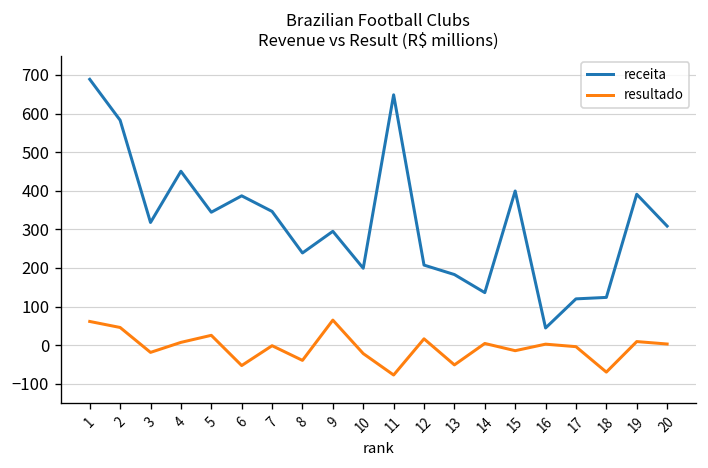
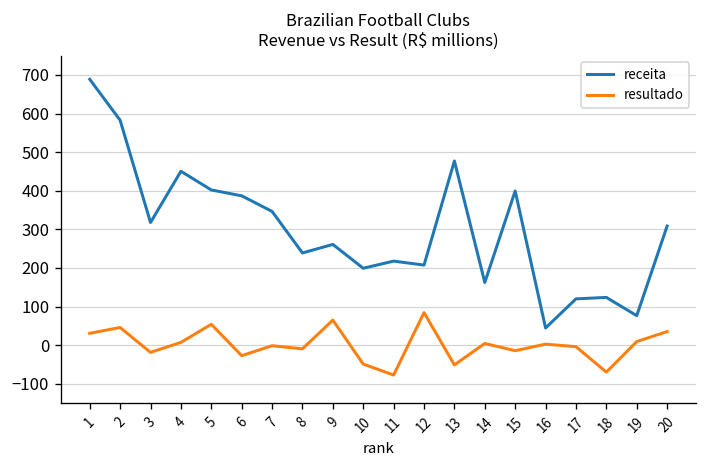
resultado, 1: 60 -> 30
receita, 5: 340 -> 400
resultado, 5: 30 -> 50
resultado, 6: -50 -> -30
resultado, 8: -40 -> -10
receita, 9: 290 -> 260
resultado, 10: -20 -> -50
receita, 11: 650 -> 220
resultado, 12: 20 -> 80
receita, 13: 180 -> 480
receita, 14: 140 -> 160
receita, 19: 390 -> 80
resultado, 20: 0 -> 40
